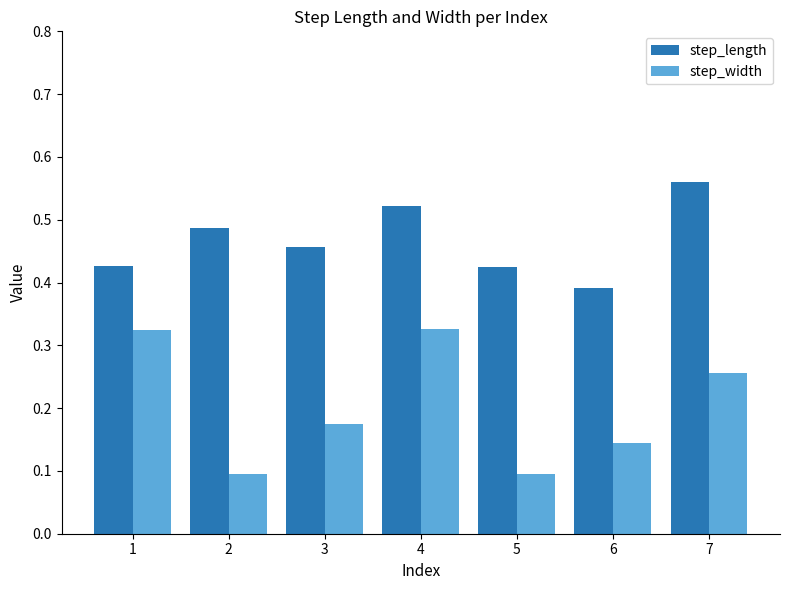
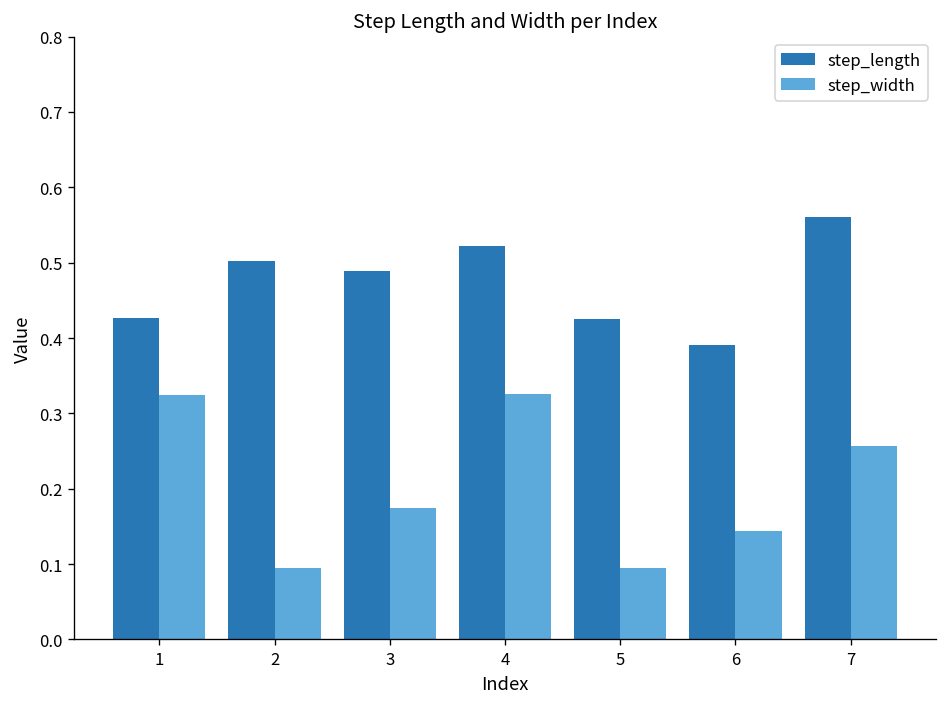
step_length, 2: 0.49 -> 0.50
step_length, 3: 0.46 -> 0.49
